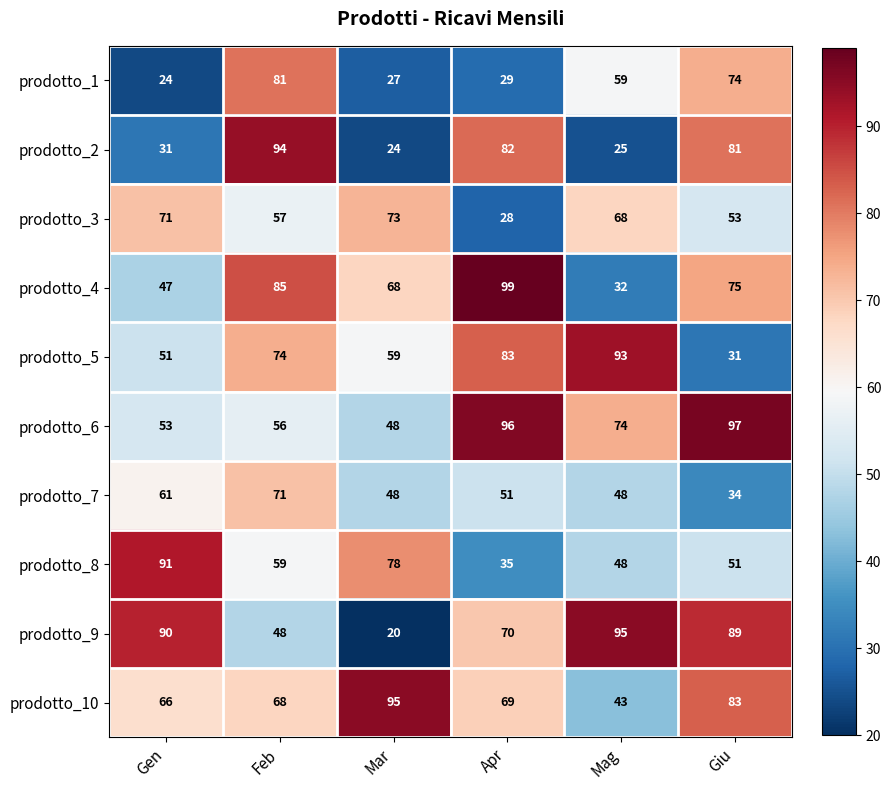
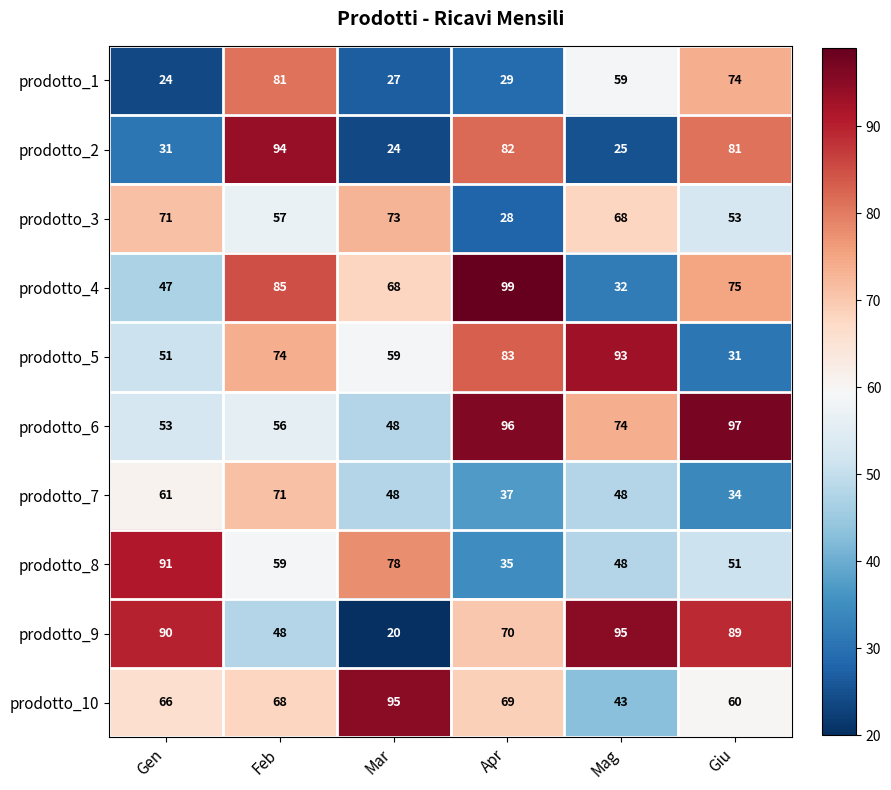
prodotto_7, Apr: 51 -> 37
prodotto_10, Giu: 83 -> 60
